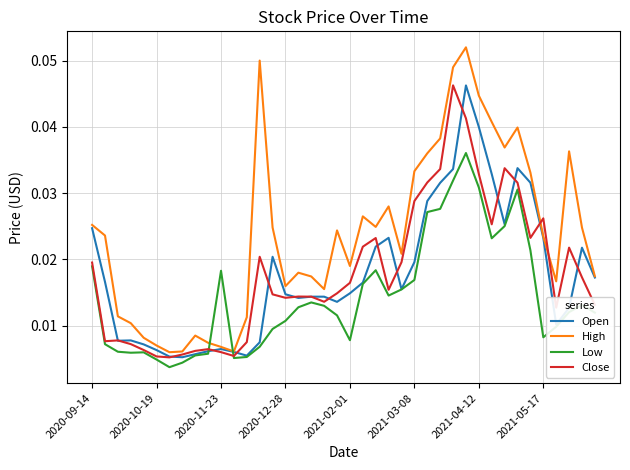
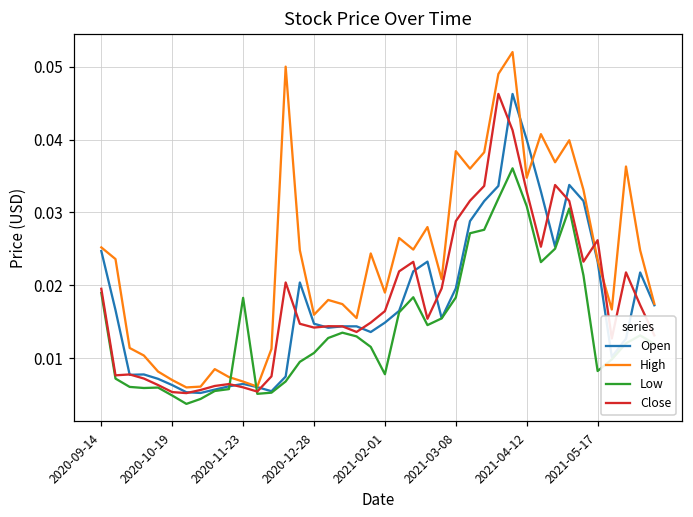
High, 2021-03-08: 0.033 -> 0.038
Low, 2021-03-08: 0.017 -> 0.018
High, 2021-04-12: 0.045 -> 0.035
